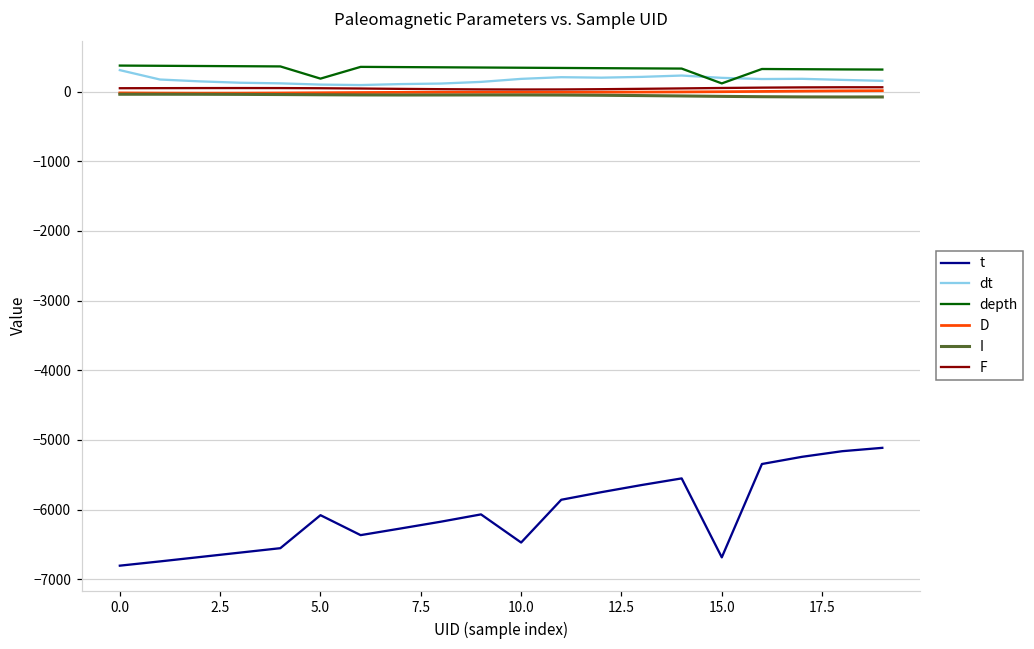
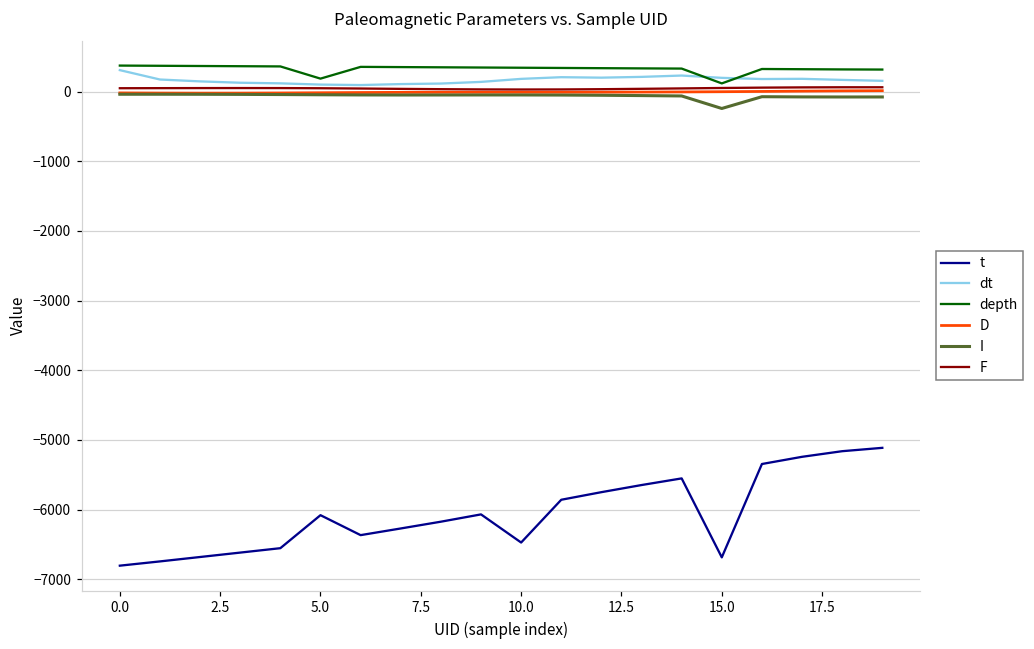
I, 15.0: -100 -> -200
